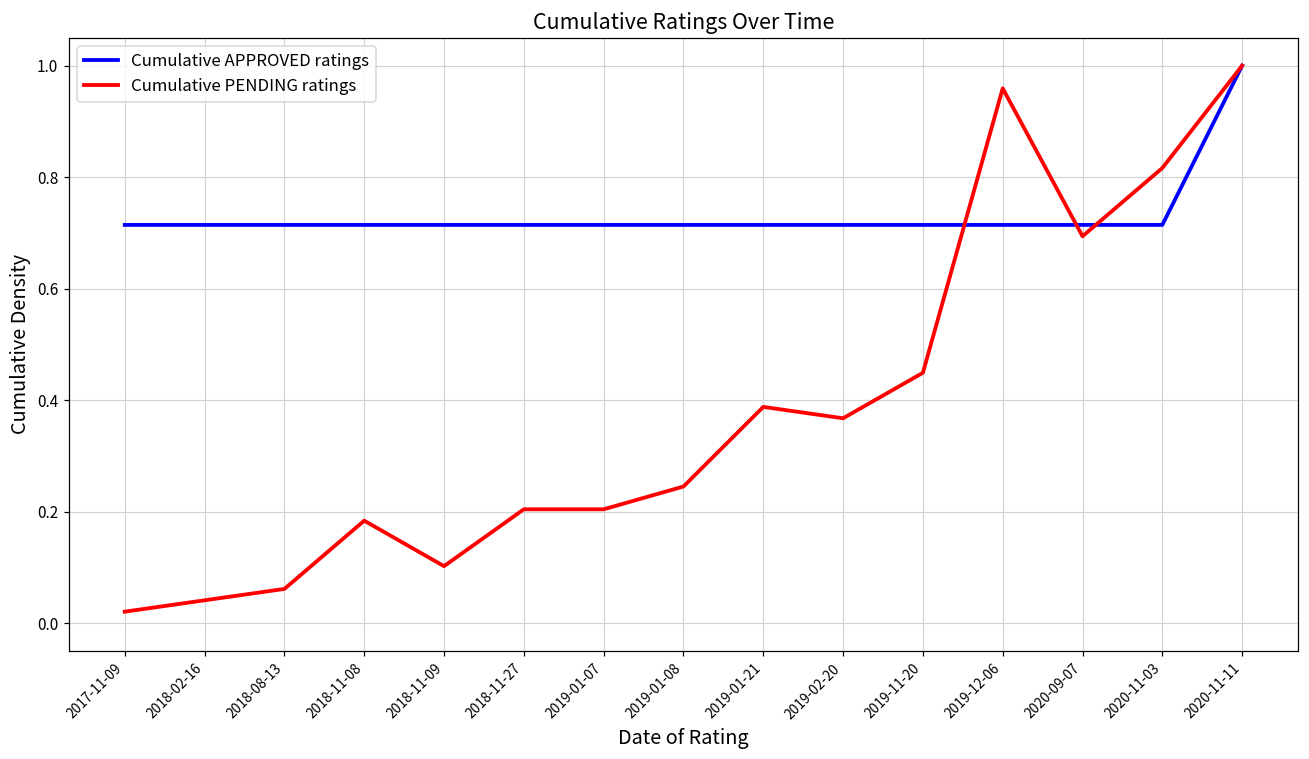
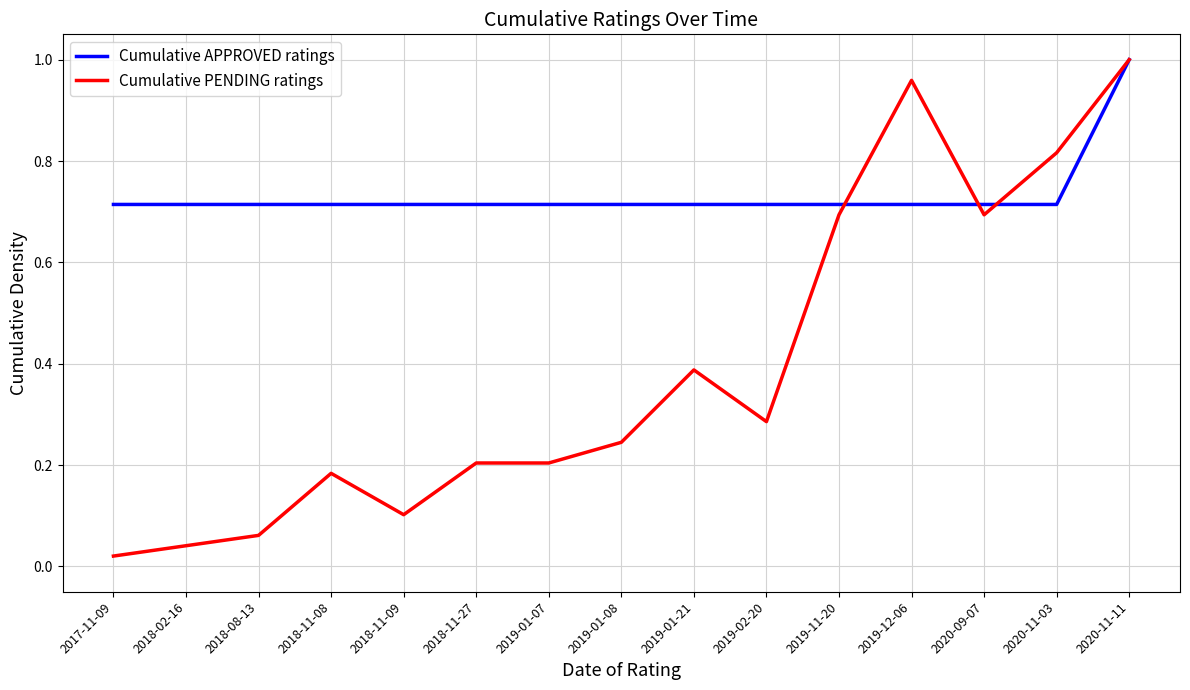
Cumulative PENDING ratings, 2019-02-20: 0.37 -> 0.29
Cumulative PENDING ratings, 2019-11-20: 0.45 -> 0.69
